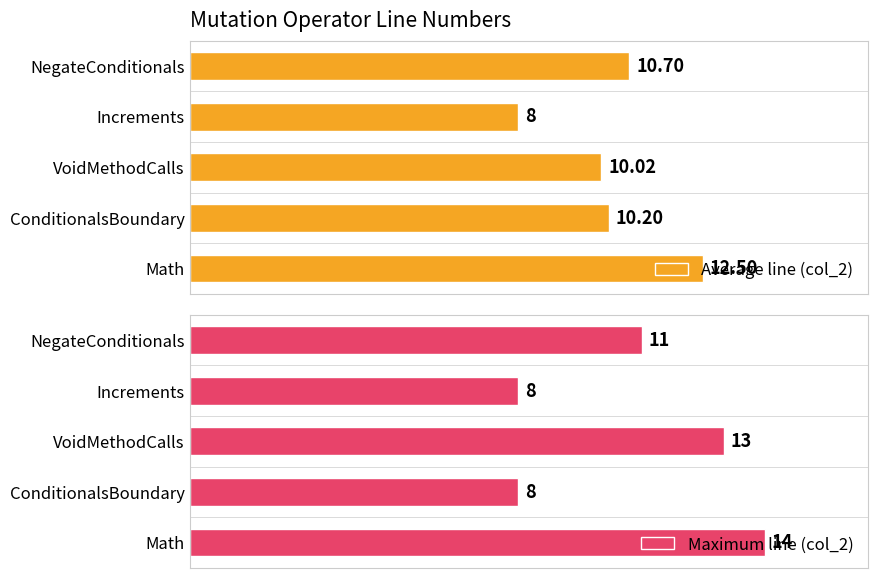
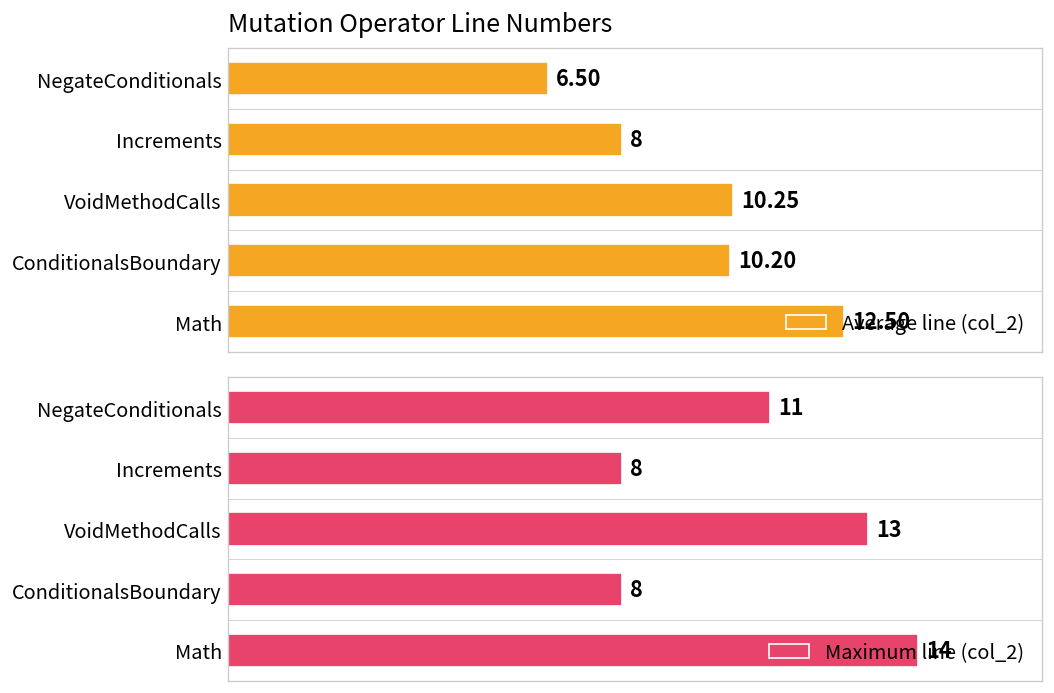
Mutation Operator Line Numbers, NegateConditionals: 10.70 -> 6.50
Mutation Operator Line Numbers, VoidMethodCalls: 10.02 -> 10.25
